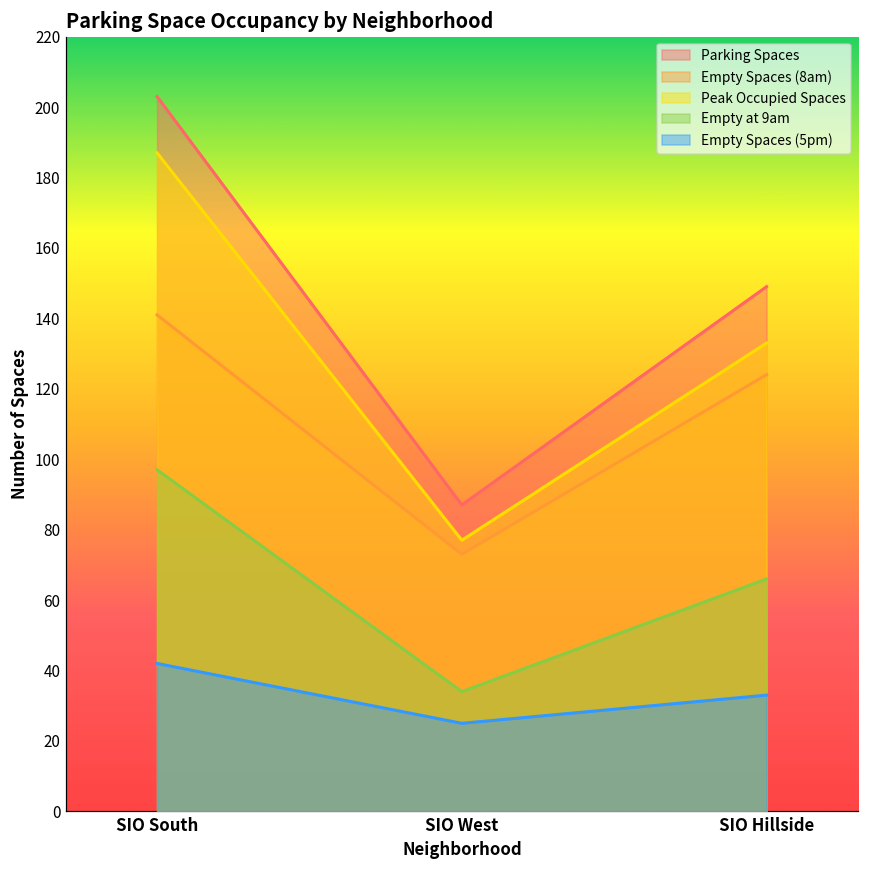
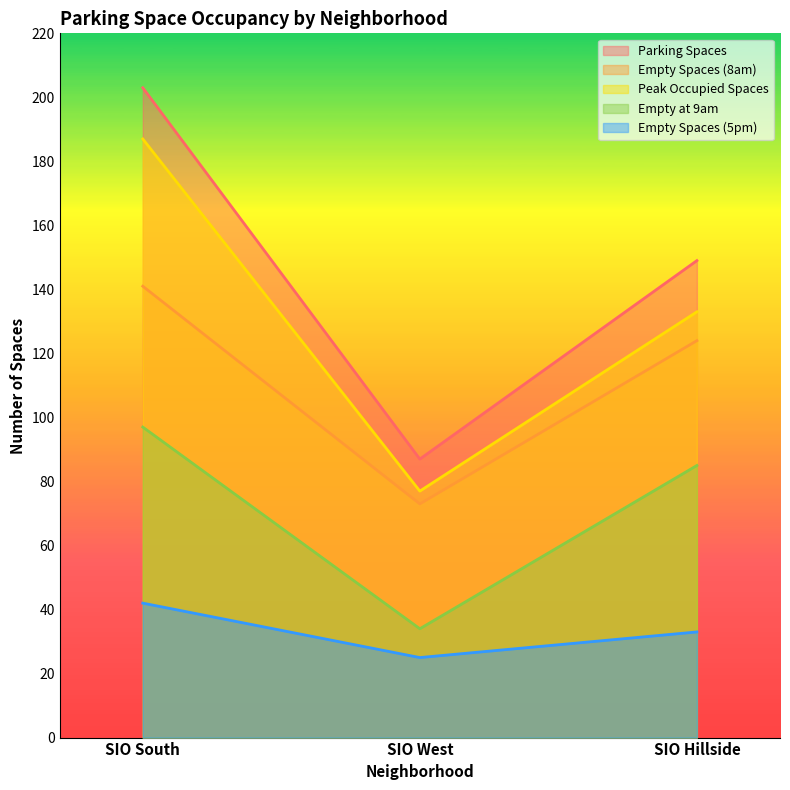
Empty at 9am, SIO Hillside: 66 -> 85
